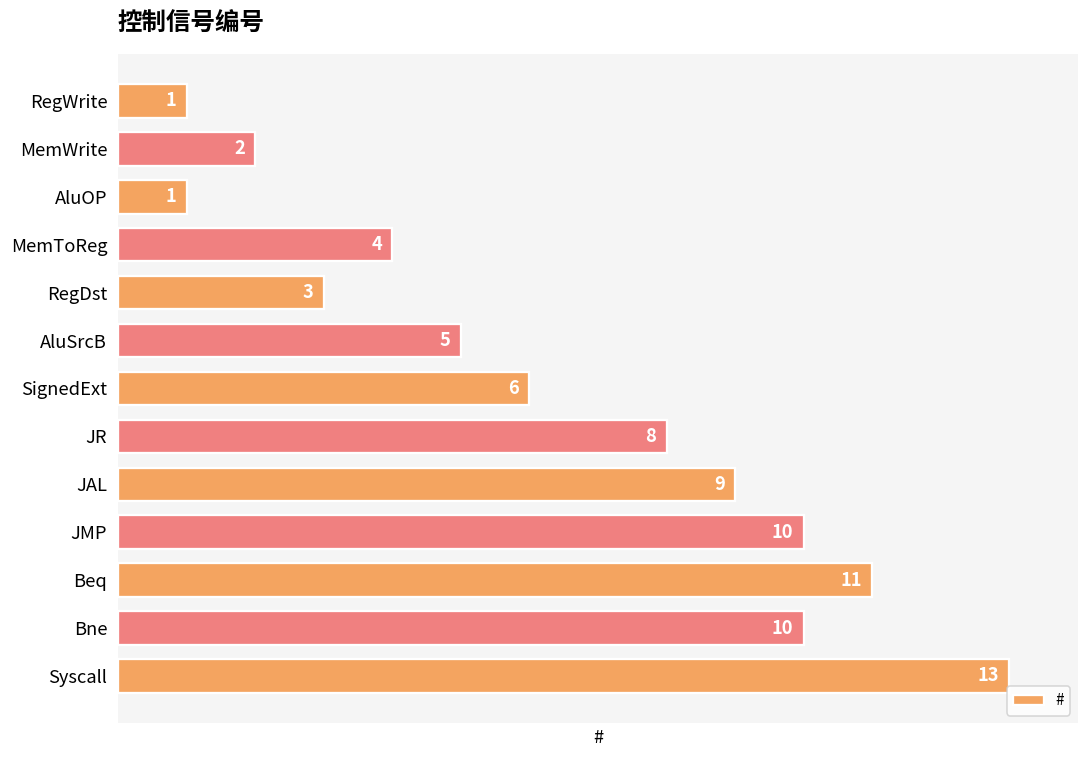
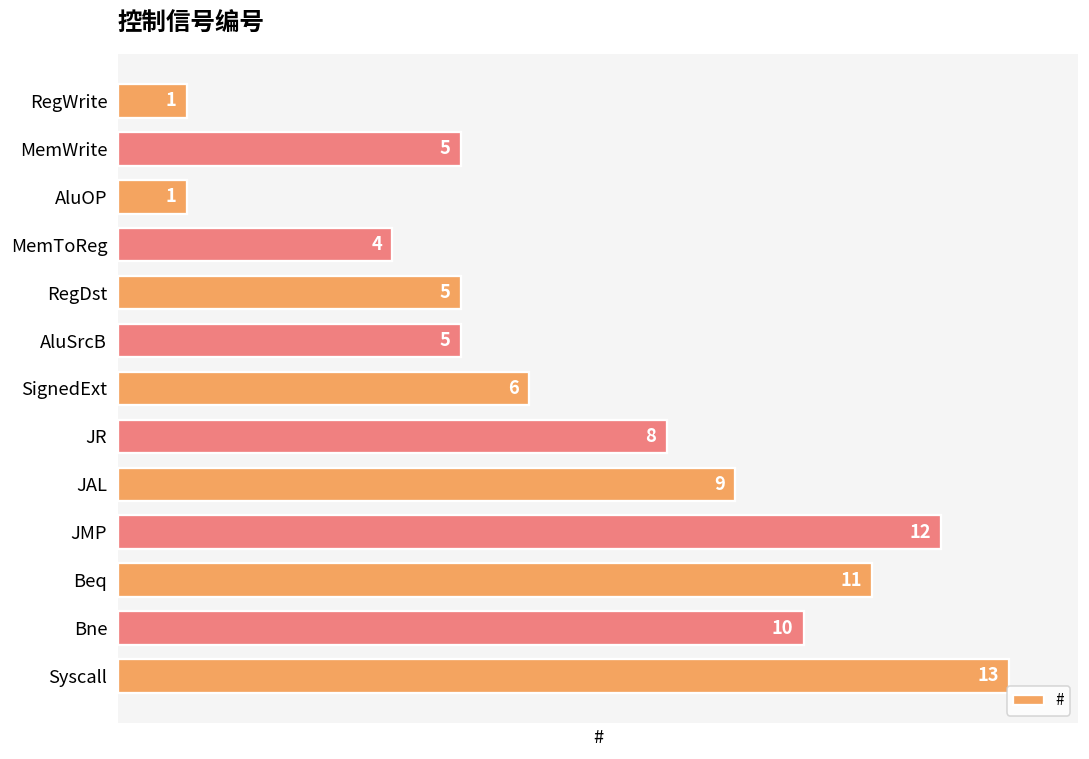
MemWrite: 2 -> 5
RegDst: 3 -> 5
JMP: 10 -> 12
